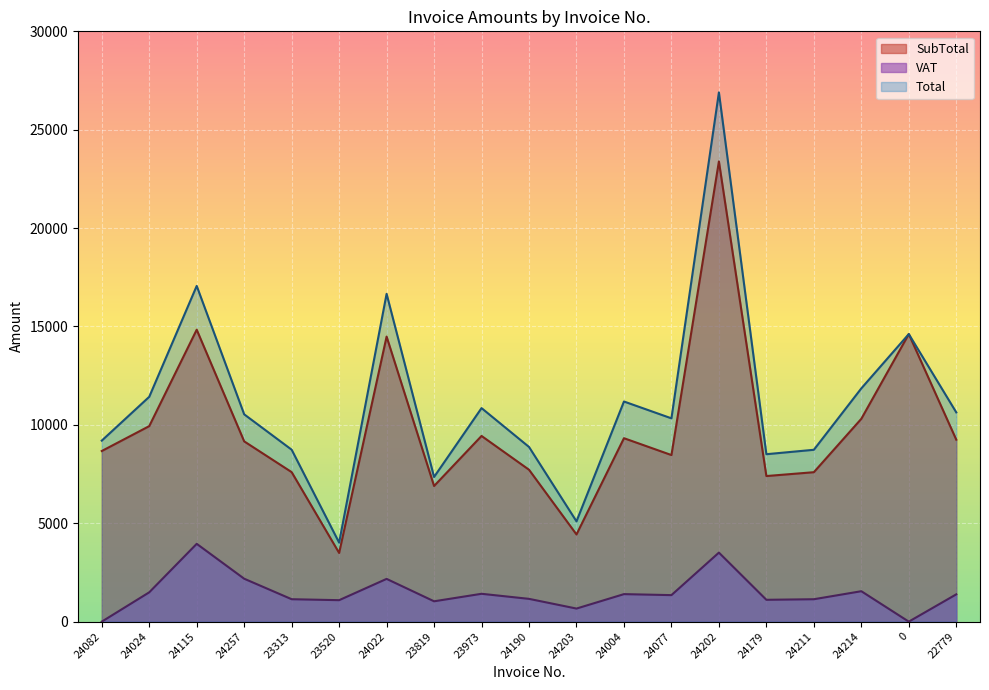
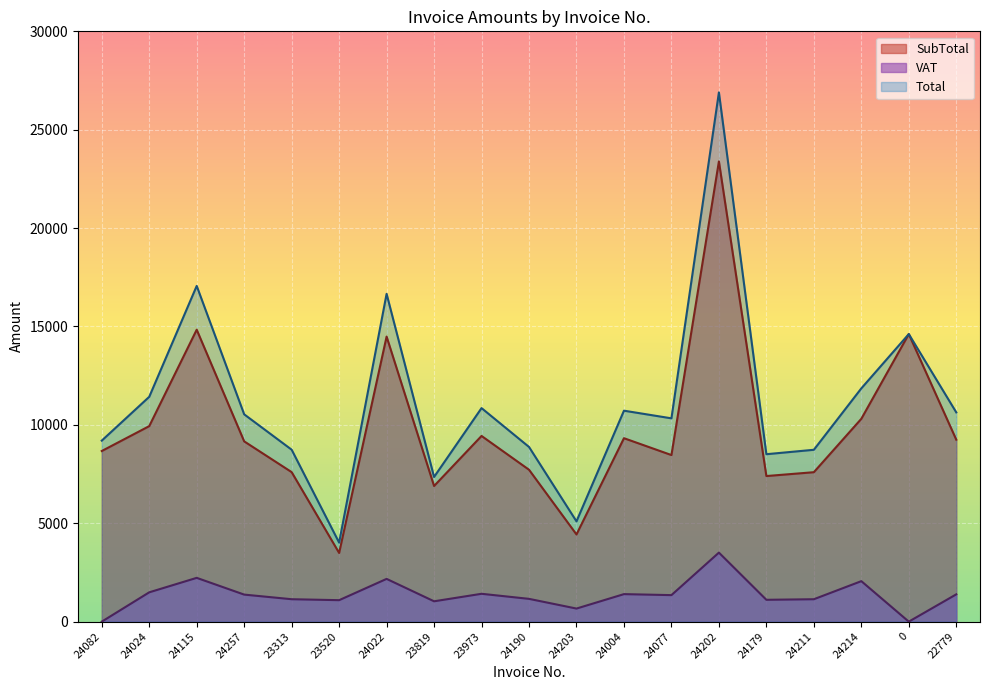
VAT, 24115: 4000 -> 2200
VAT, 24257: 2200 -> 1400
Total, 24004: 11200 -> 10700
VAT, 24214: 1500 -> 2100
